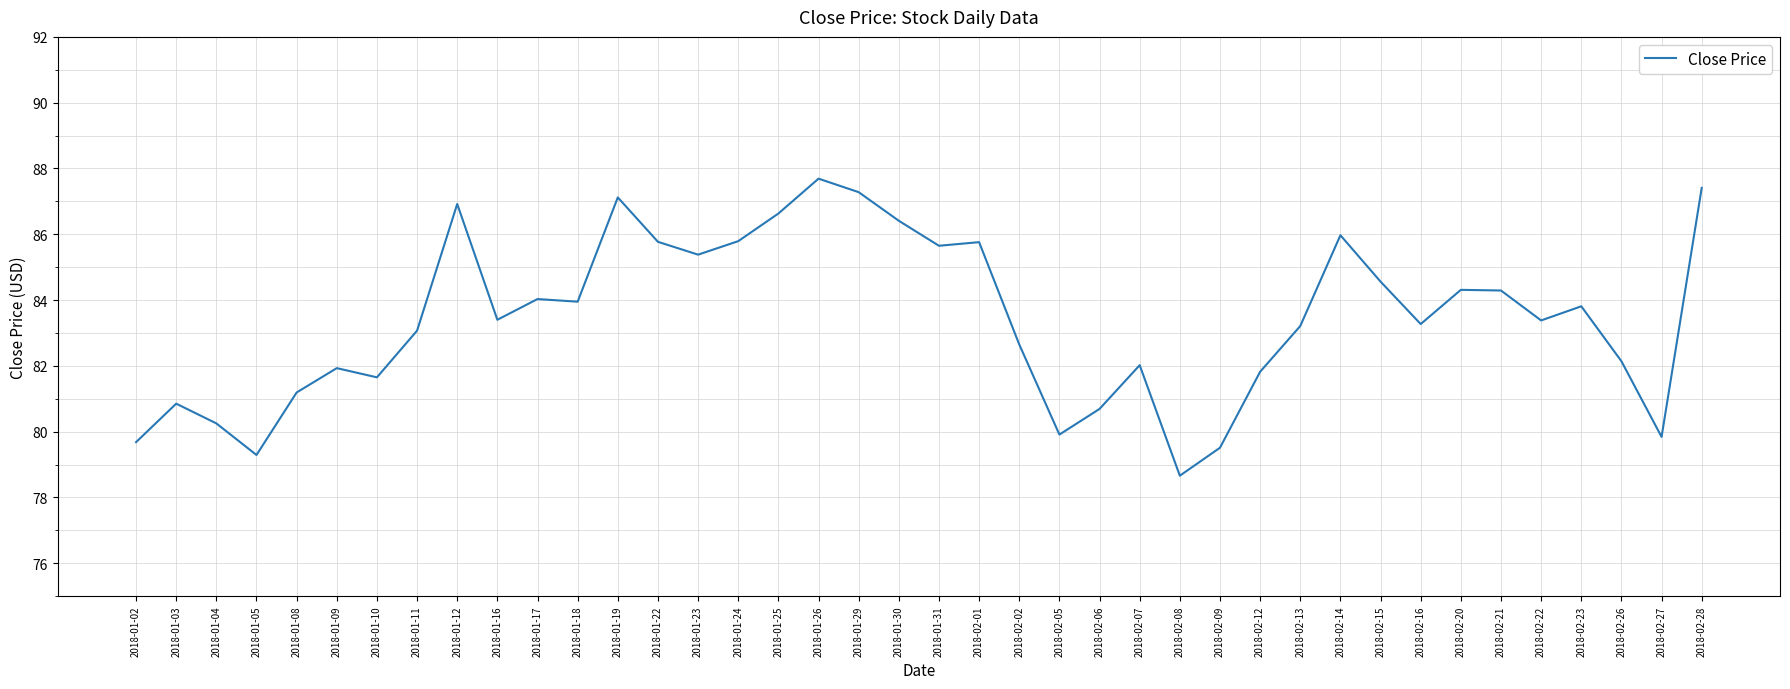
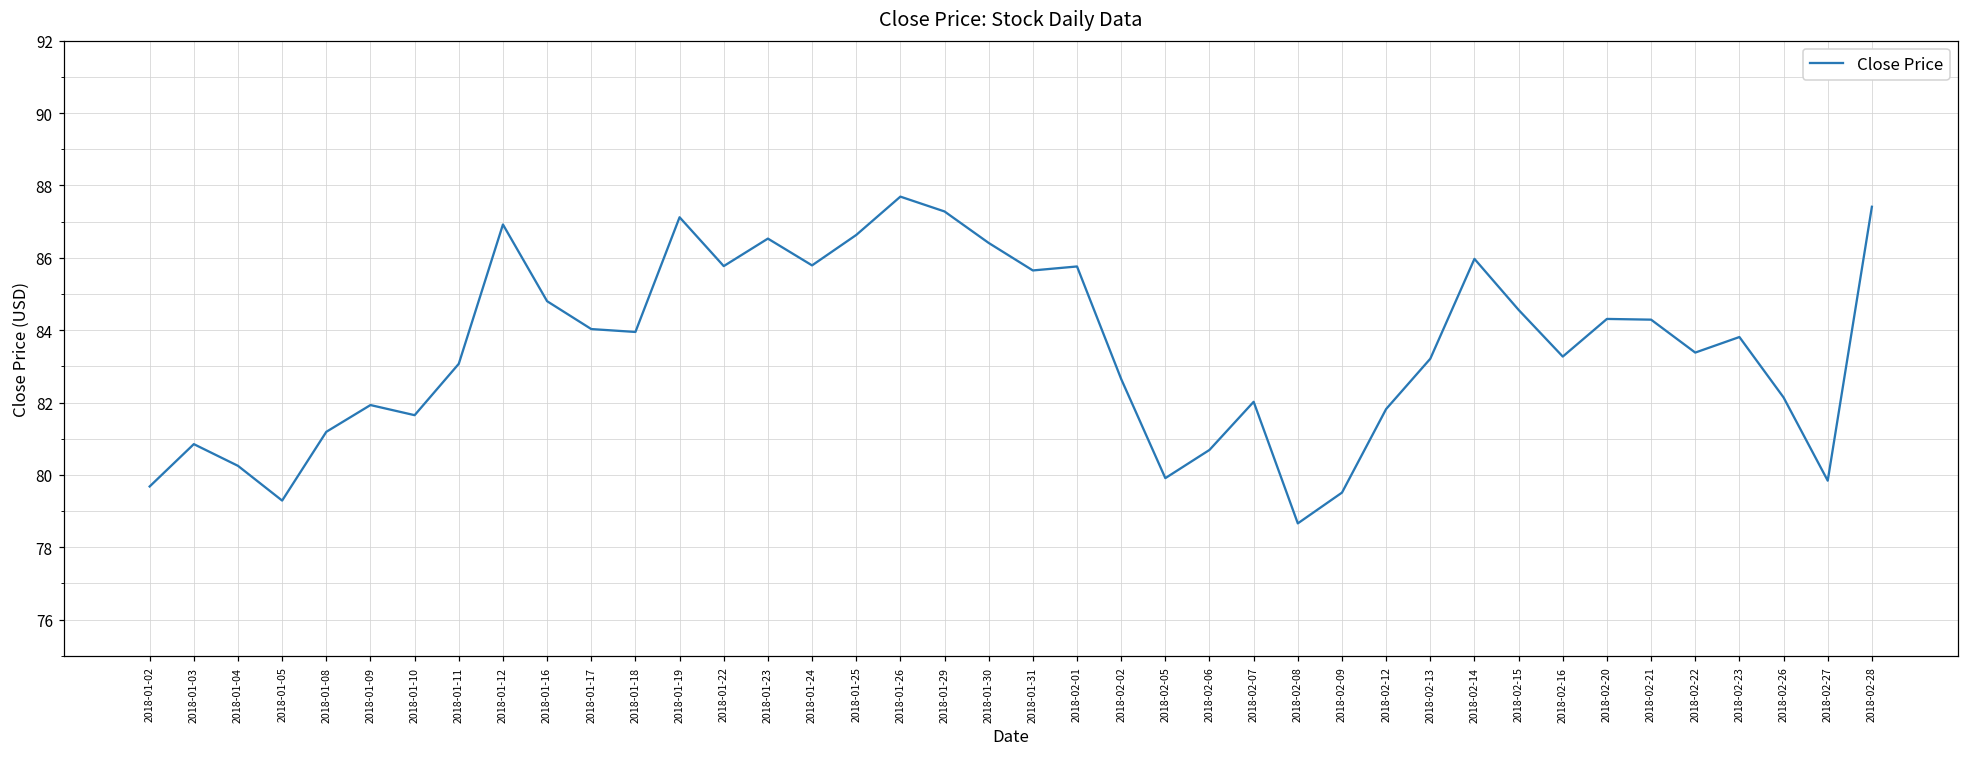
2018-01-16: 83.4 -> 84.8
2018-01-23: 85.4 -> 86.5
